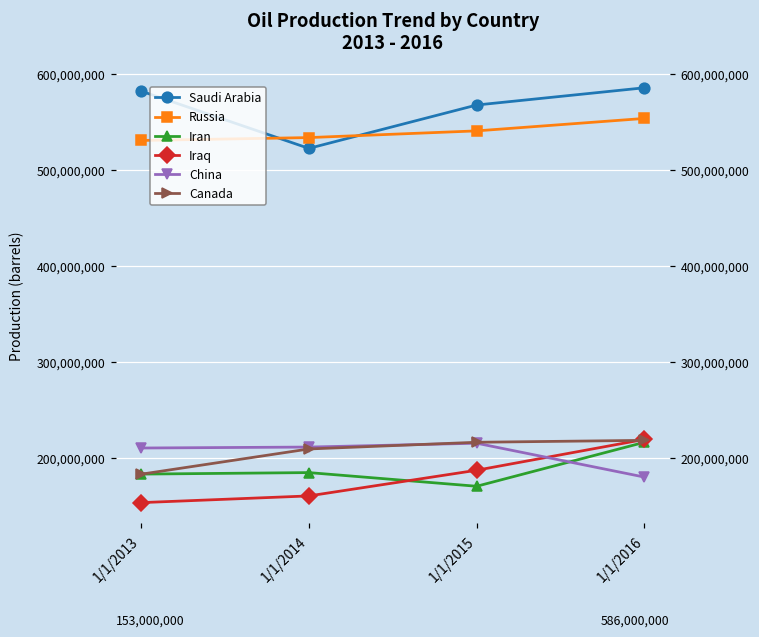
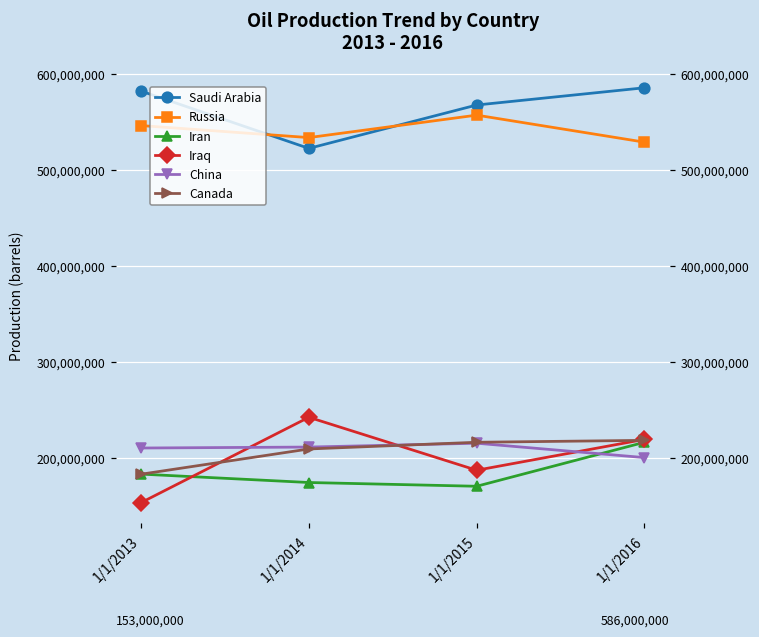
Russia, 1/1/2013: 530,000,000 -> 550,000,000
Iran, 1/1/2014: 180,000,000 -> 170,000,000
Iraq, 1/1/2014: 160,000,000 -> 240,000,000
Russia, 1/1/2015: 540,000,000 -> 560,000,000
Russia, 1/1/2016: 550,000,000 -> 530,000,000
China, 1/1/2016: 180,000,000 -> 200,000,000
